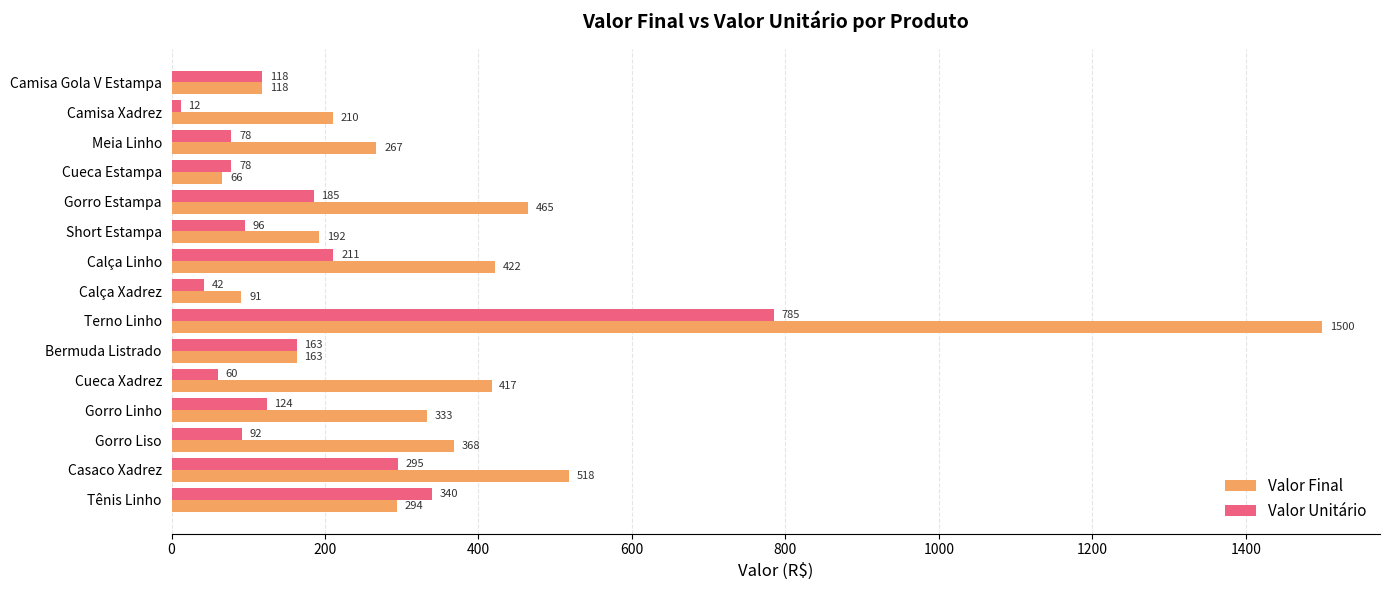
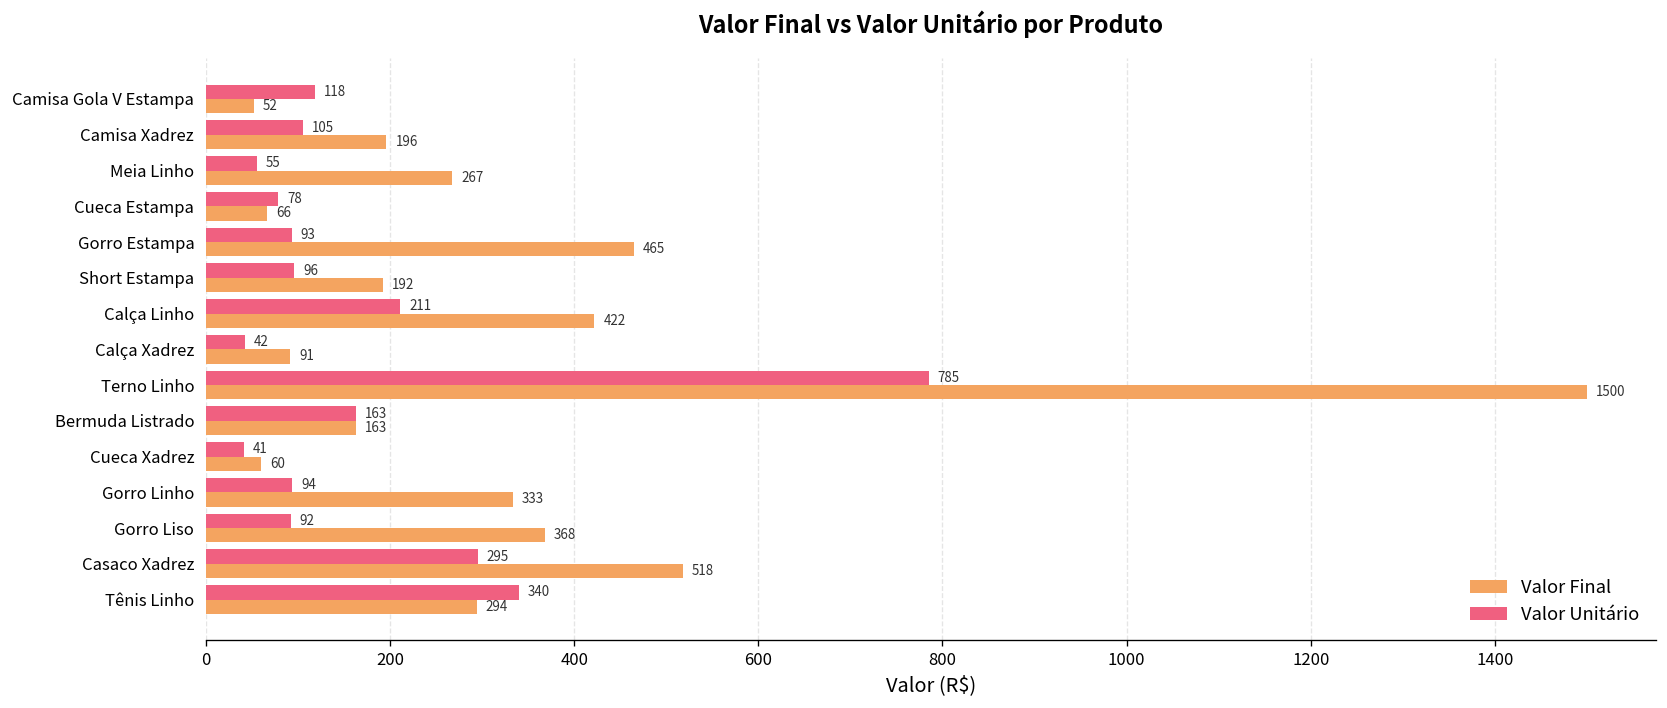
Valor Final, Camisa Gola V Estampa: 118 -> 52
Valor Unitário, Camisa Xadrez: 12 -> 105
Valor Final, Camisa Xadrez: 210 -> 196
Valor Unitário, Meia Linho: 78 -> 55
Valor Unitário, Gorro Estampa: 185 -> 93
Valor Unitário, Cueca Xadrez: 60 -> 41
Valor Final, Cueca Xadrez: 417 -> 60
Valor Unitário, Gorro Linho: 124 -> 94
